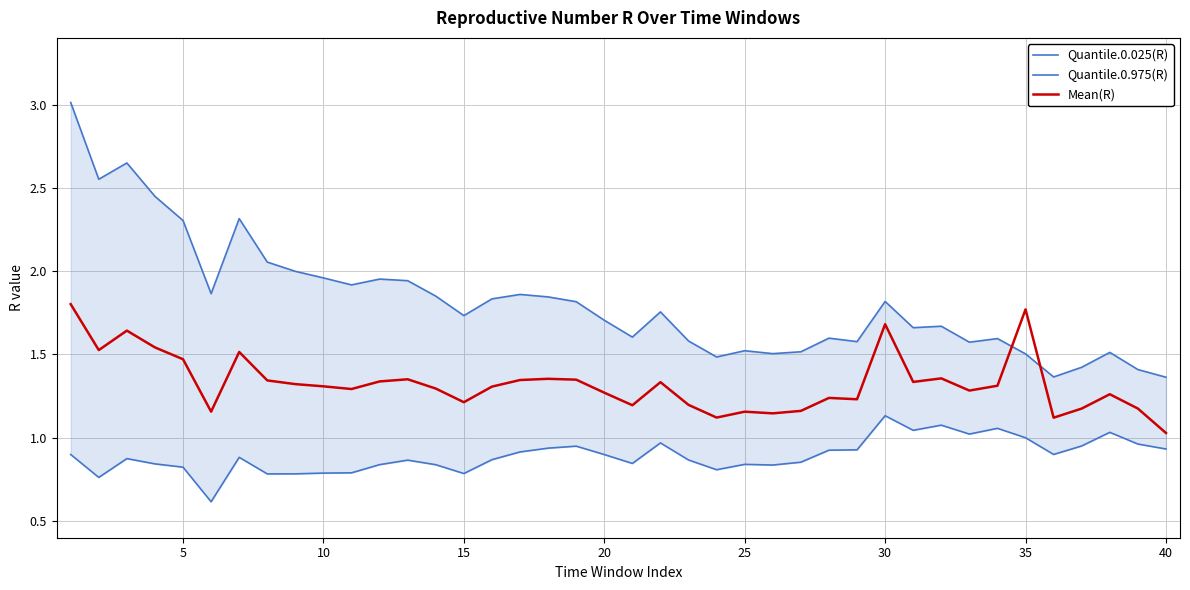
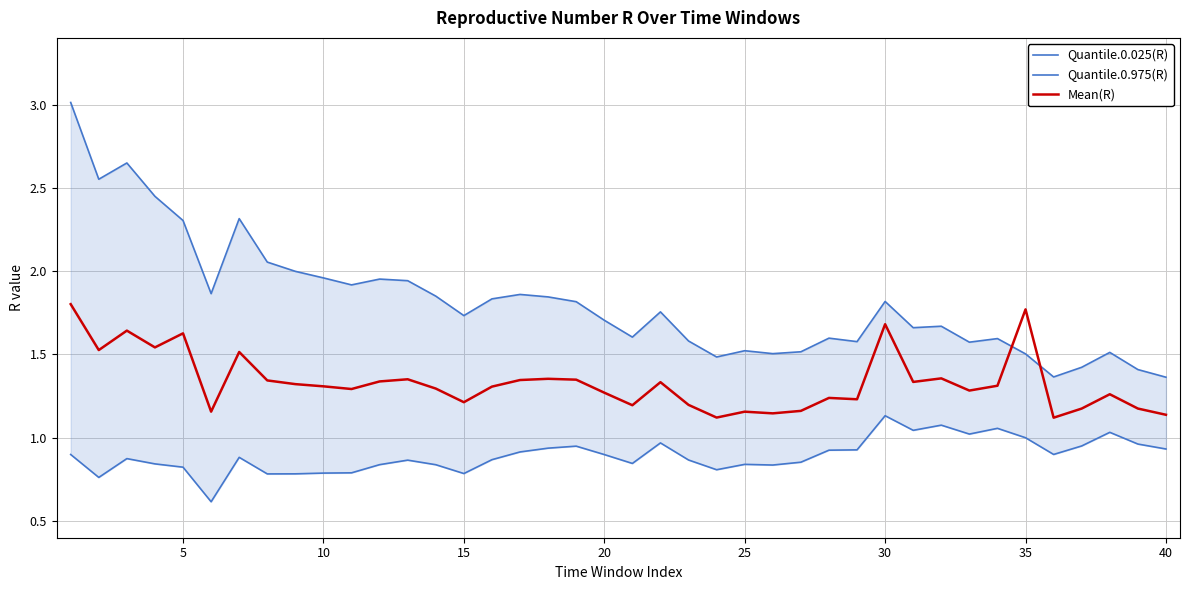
Mean(R), 5: 1.47 -> 1.63
Mean(R), 40: 1.03 -> 1.14
